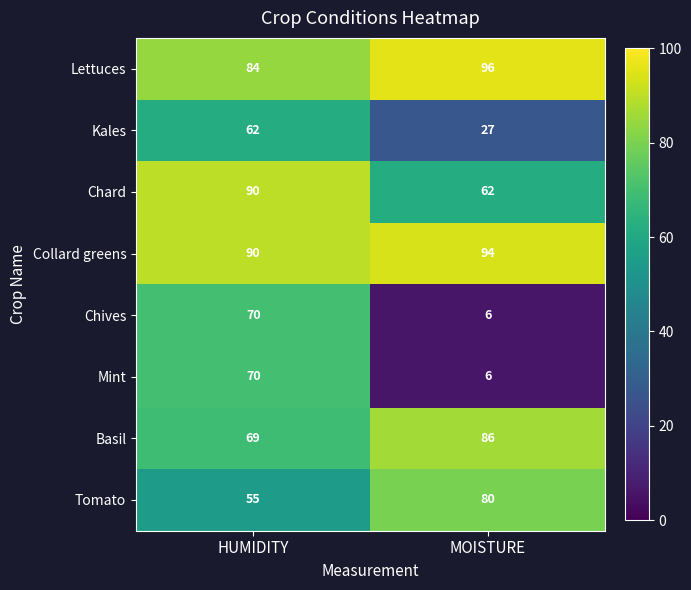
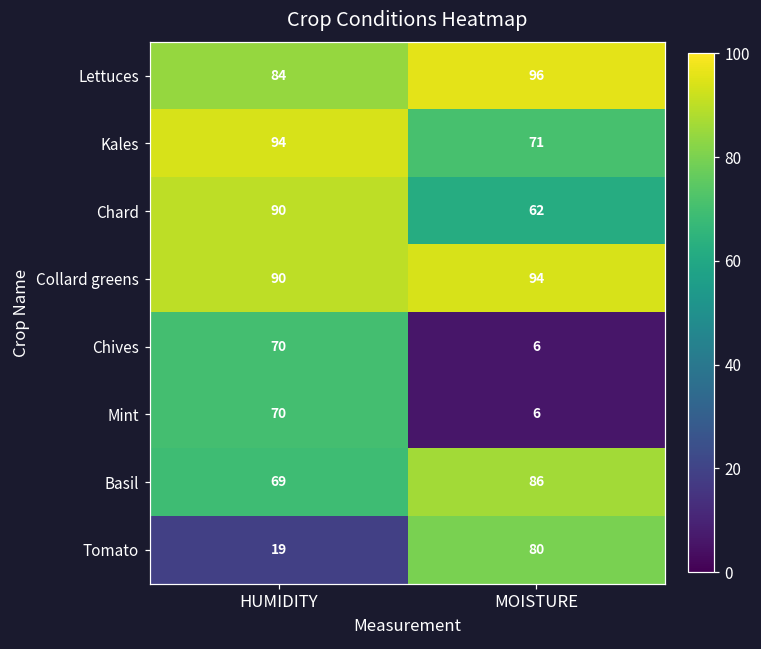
Kales, HUMIDITY: 62 -> 94
Kales, MOISTURE: 27 -> 71
Tomato, HUMIDITY: 55 -> 19
